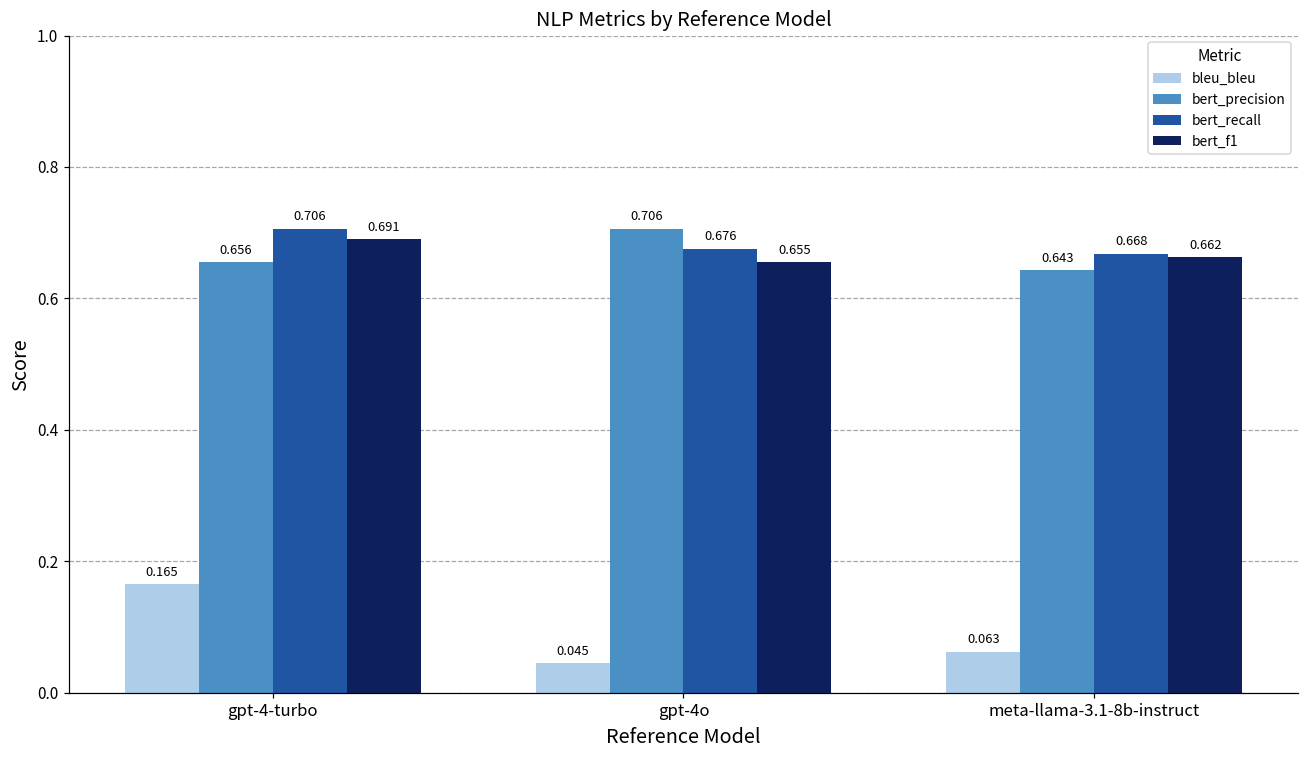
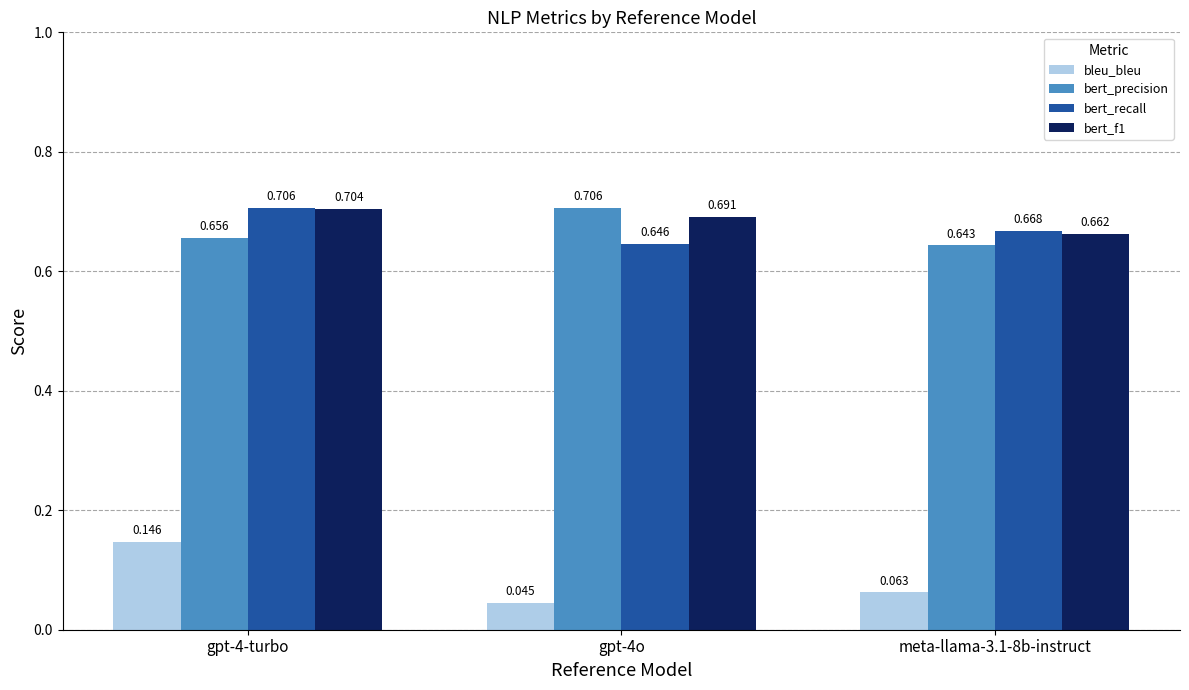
bleu_bleu, gpt-4-turbo: 0.165 -> 0.146
bert_f1, gpt-4-turbo: 0.691 -> 0.704
bert_recall, gpt-4o: 0.676 -> 0.646
bert_f1, gpt-4o: 0.655 -> 0.691
